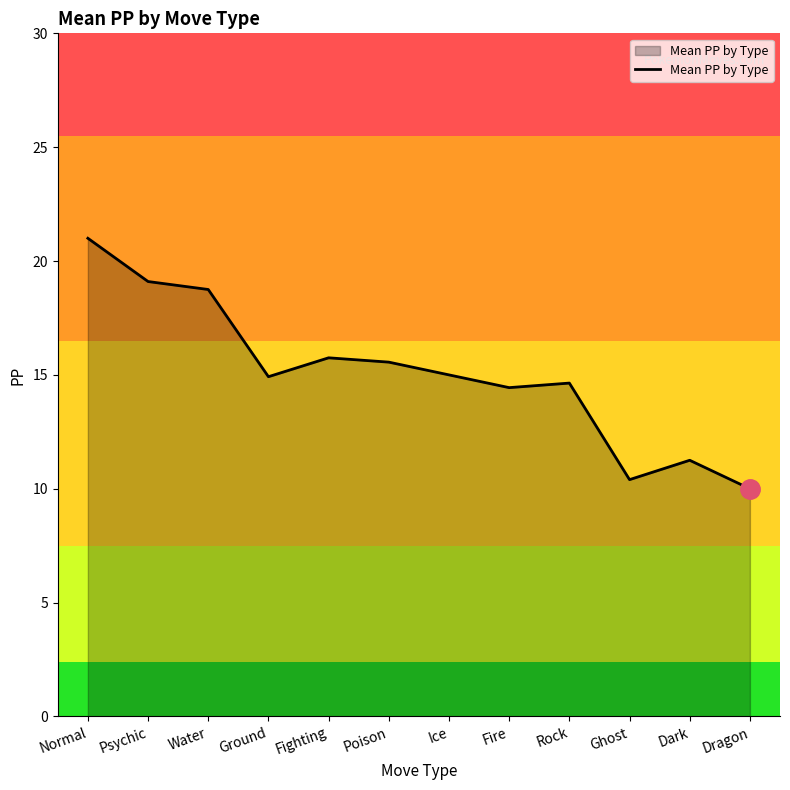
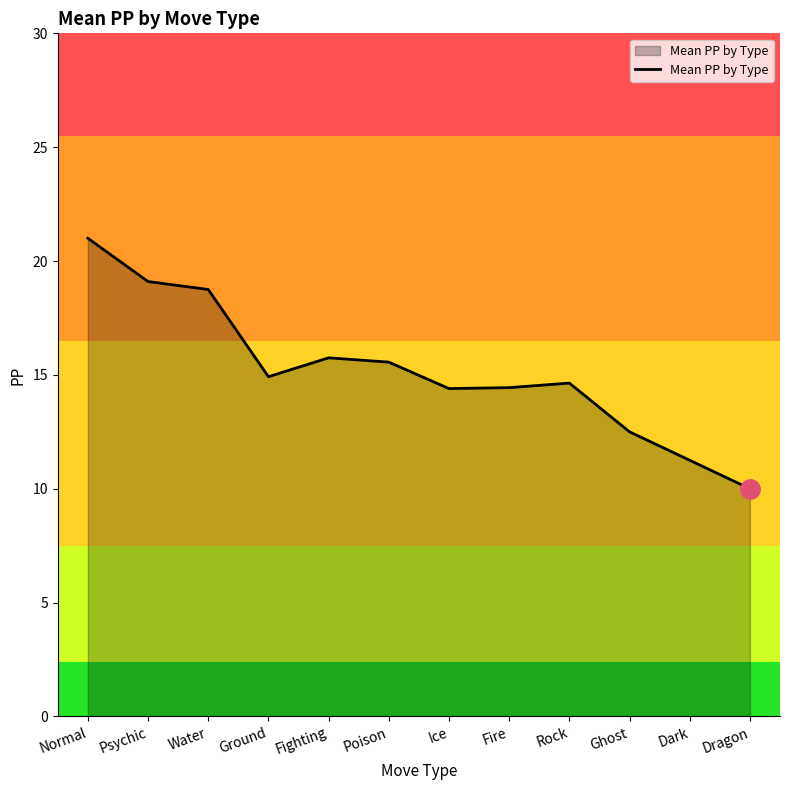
Mean PP by Type, Ice: 15.0 -> 14.4
Mean PP by Type, Ghost: 10.4 -> 12.5
